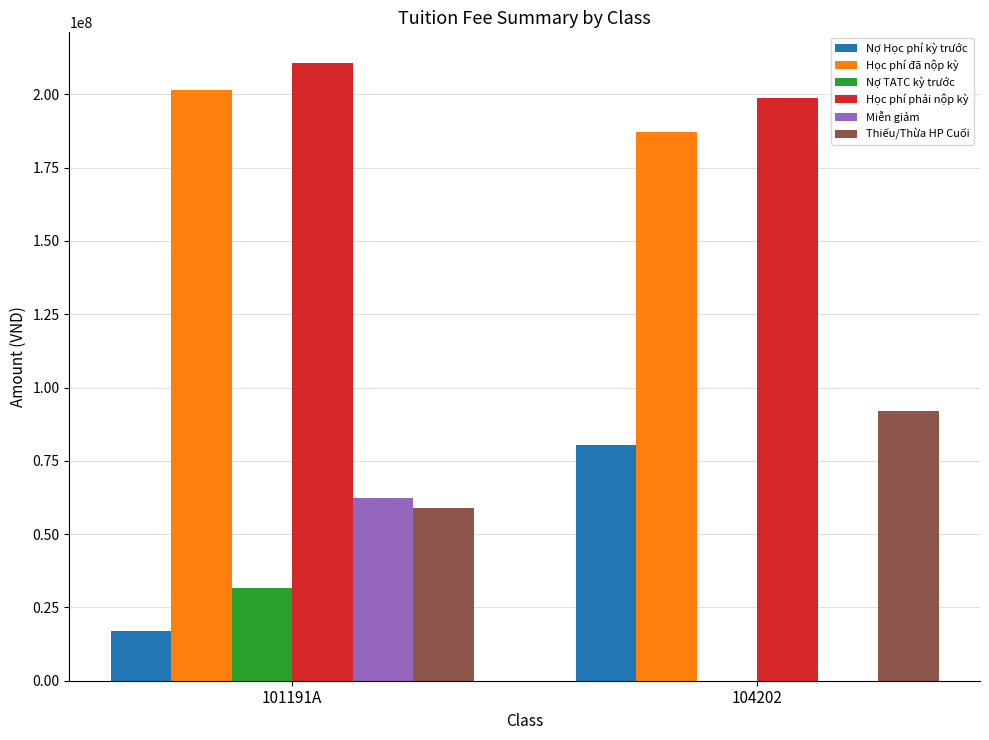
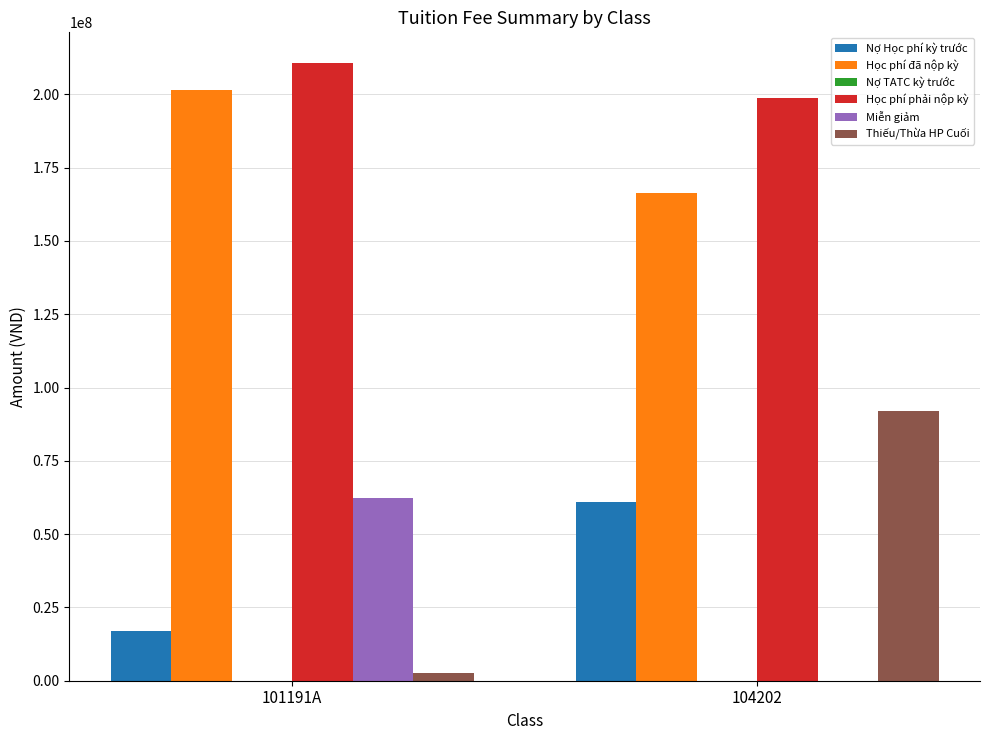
Nợ TATC kỳ trước, 101191A: 32000000 -> 0
Thiếu/Thừa HP Cuối, 101191A: 59000000 -> 3000000
Nợ Học phí kỳ trước, 104202: 80000000 -> 61000000
Học phí đã nộp kỳ, 104202: 187000000 -> 166000000
